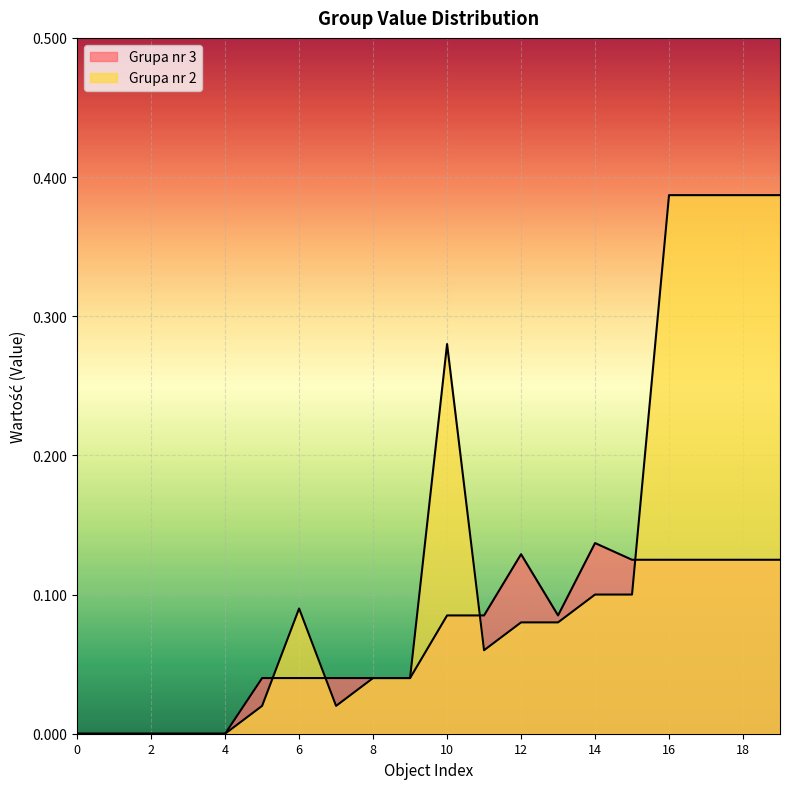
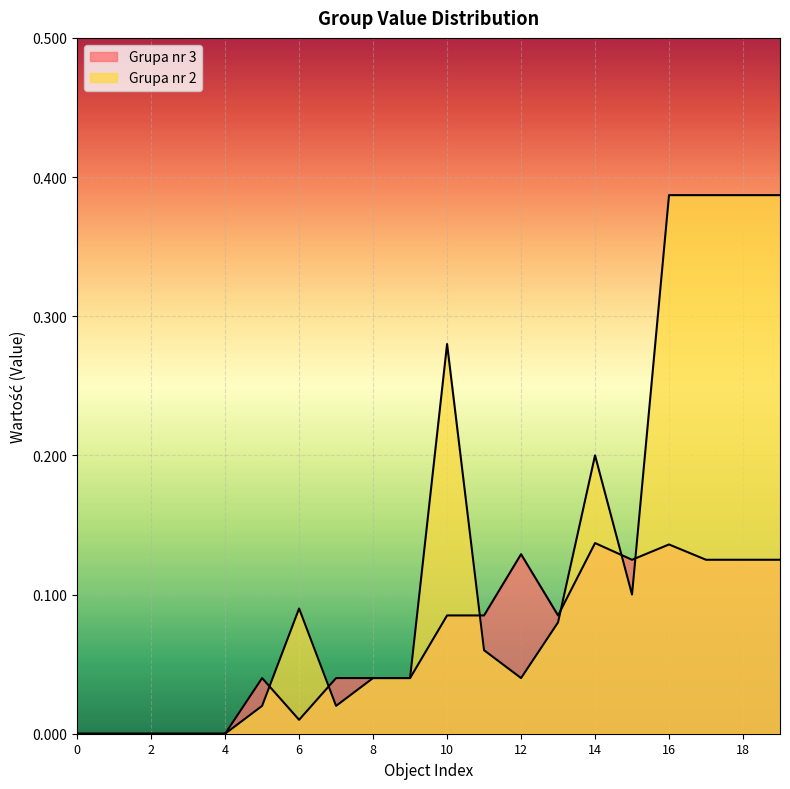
Grupa nr 3, 6: 0.04 -> 0.01
Grupa nr 2, 12: 0.08 -> 0.04
Grupa nr 2, 14: 0.1 -> 0.2
Grupa nr 3, 16: 0.125 -> 0.136
